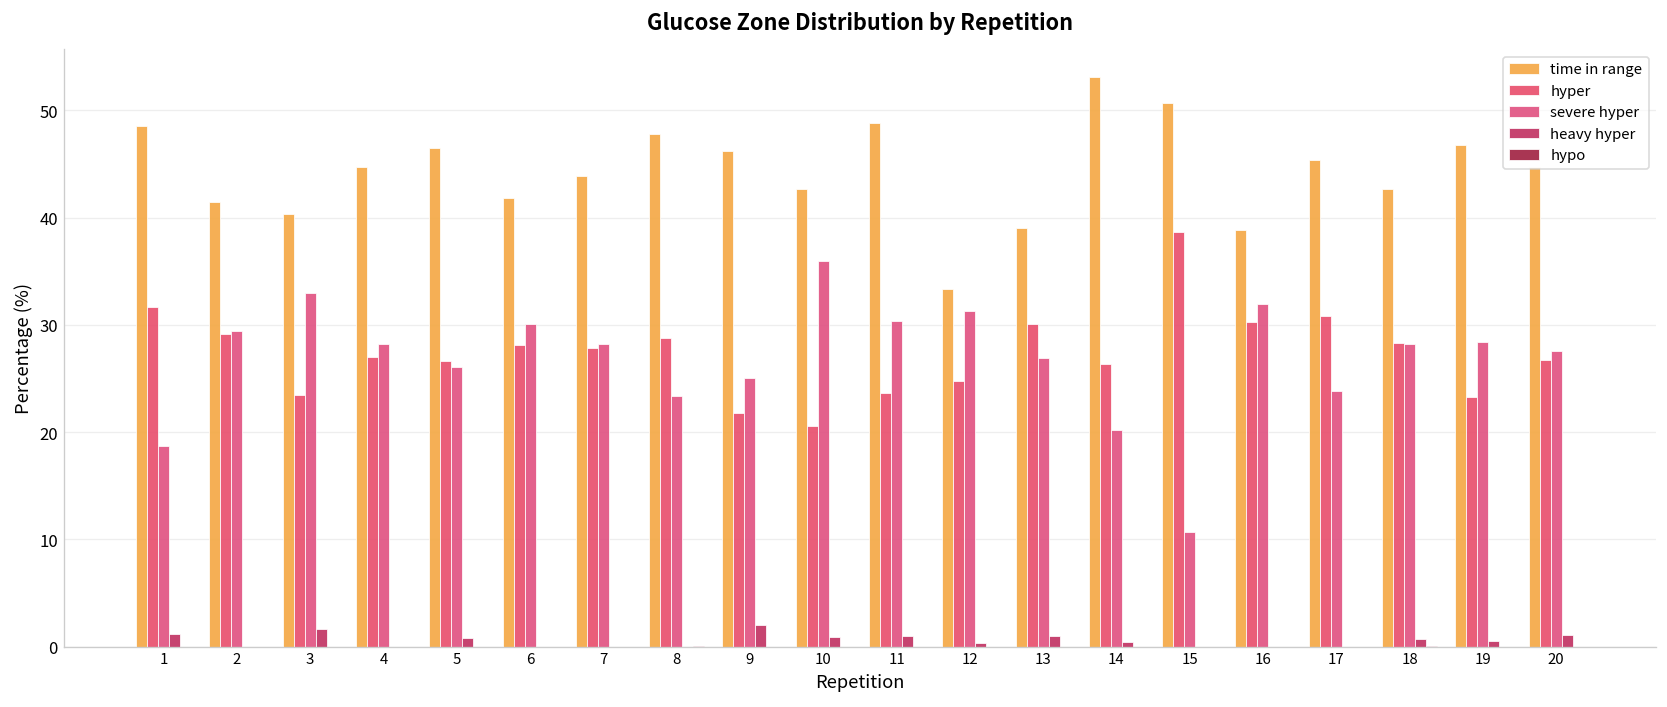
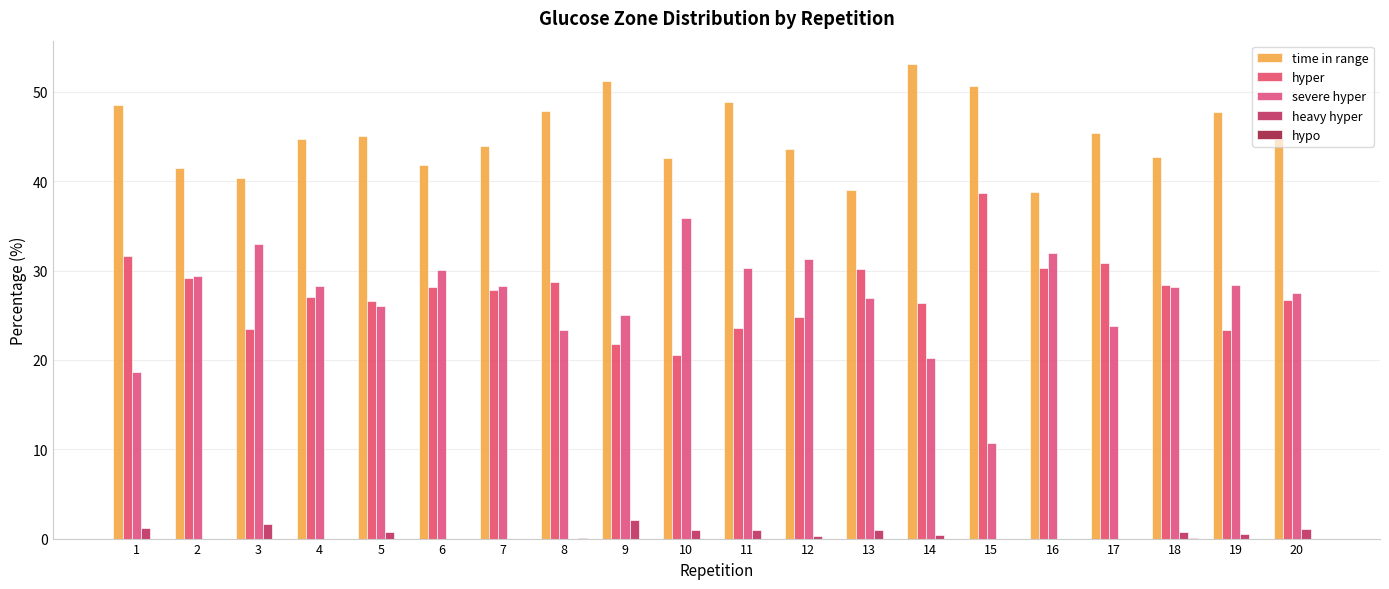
time in range, 5: 47 -> 45
time in range, 9: 46 -> 51
time in range, 12: 33 -> 44
time in range, 19: 47 -> 48
